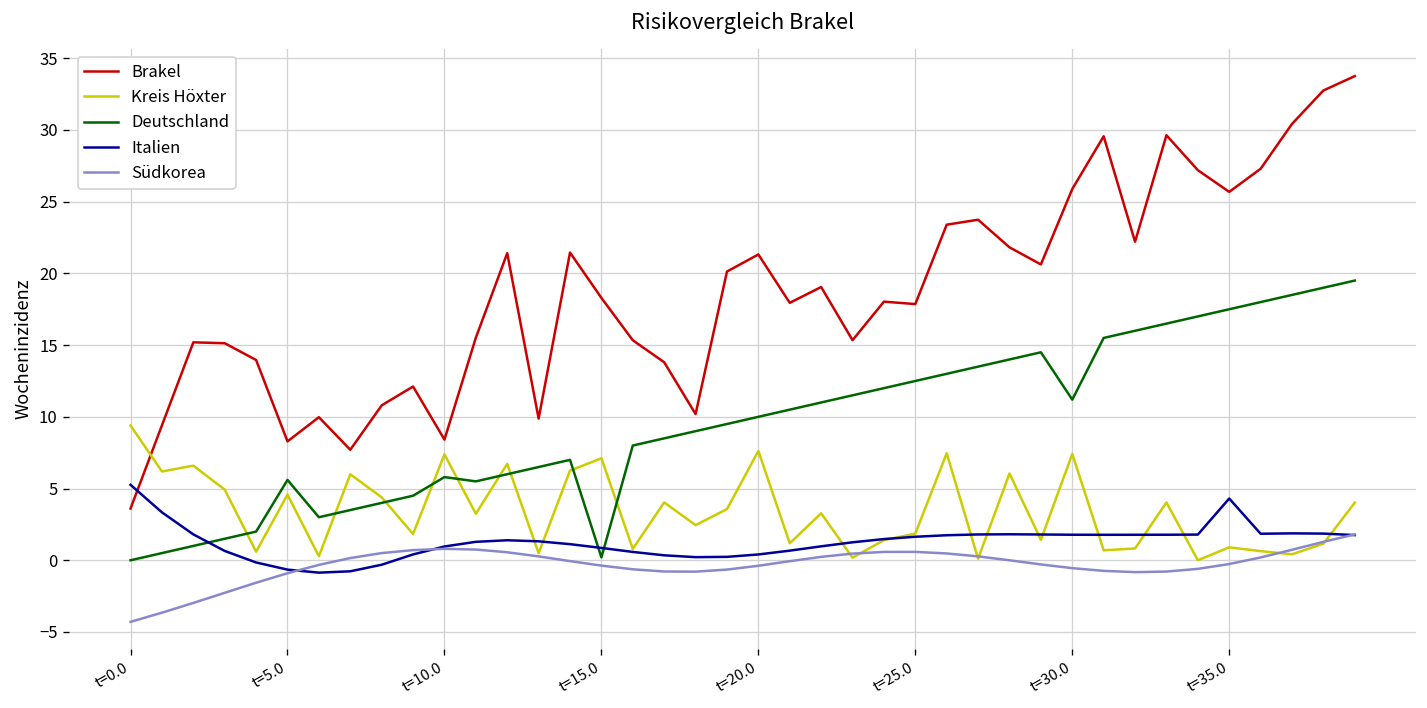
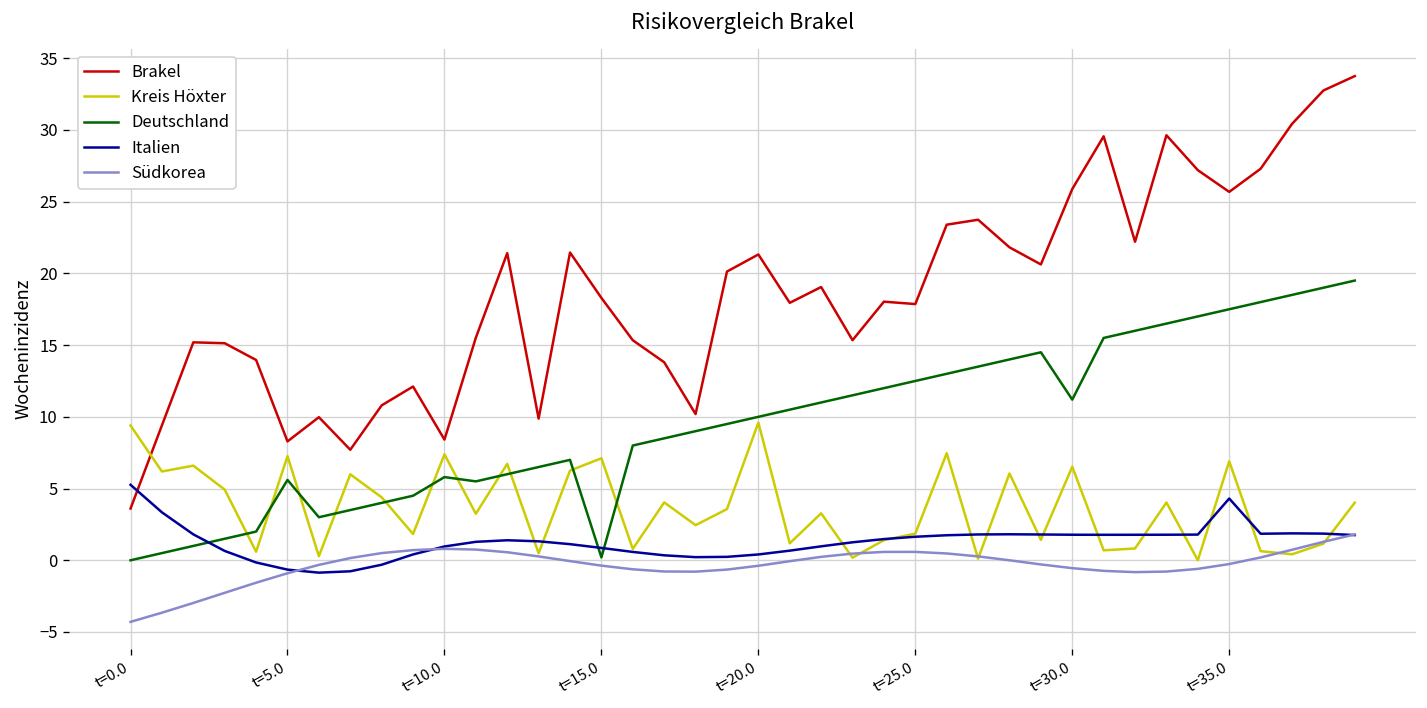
Kreis Höxter, t=5.0: 4.6 -> 7.3
Kreis Höxter, t=20.0: 7.6 -> 9.6
Kreis Höxter, t=30.0: 7.4 -> 6.5
Kreis Höxter, t=35.0: 0.9 -> 6.9
